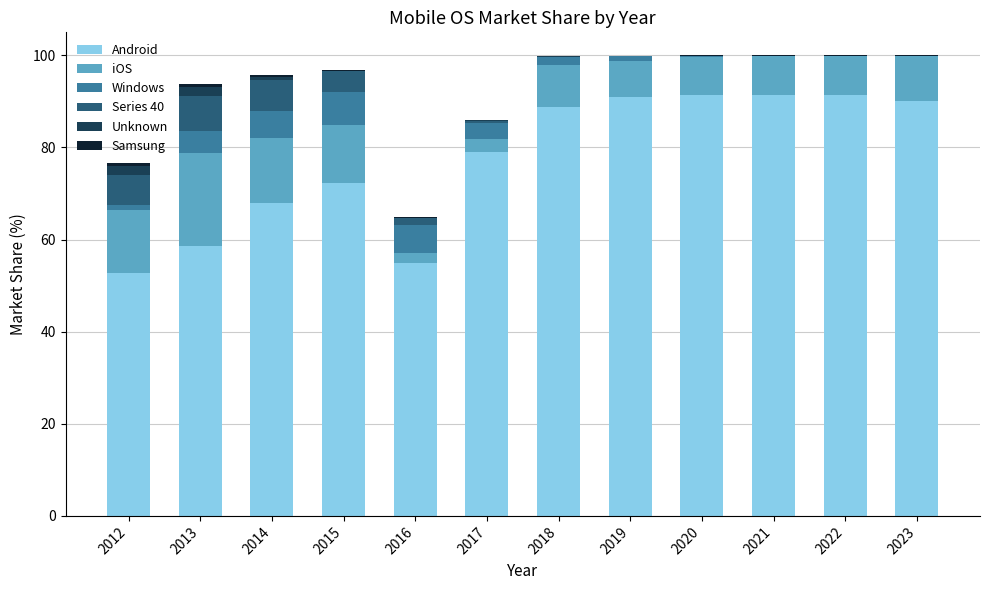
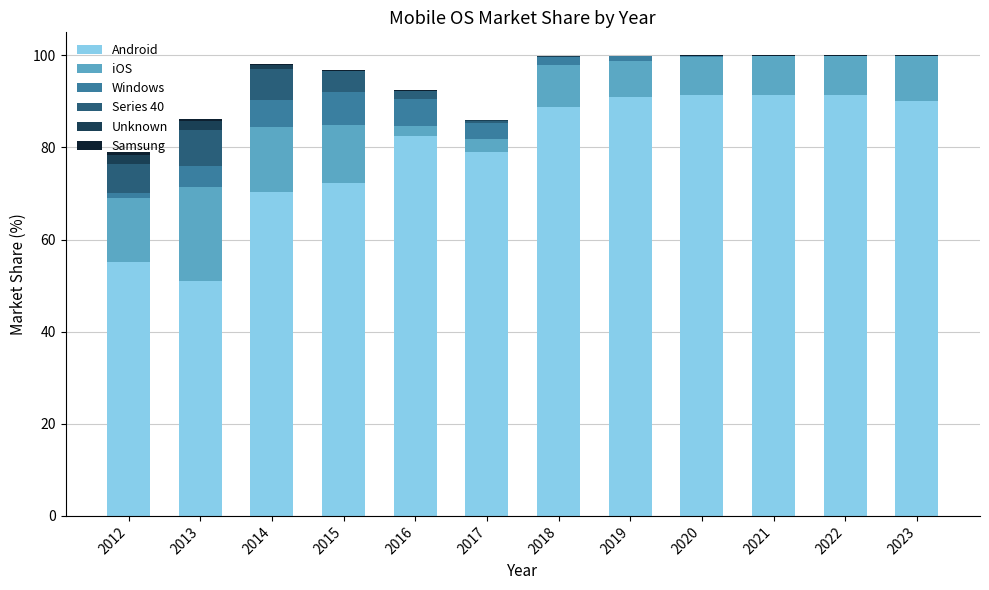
Android, 2012: 53 -> 55
Android, 2013: 59 -> 51
Android, 2014: 68 -> 70
Android, 2016: 55 -> 82
